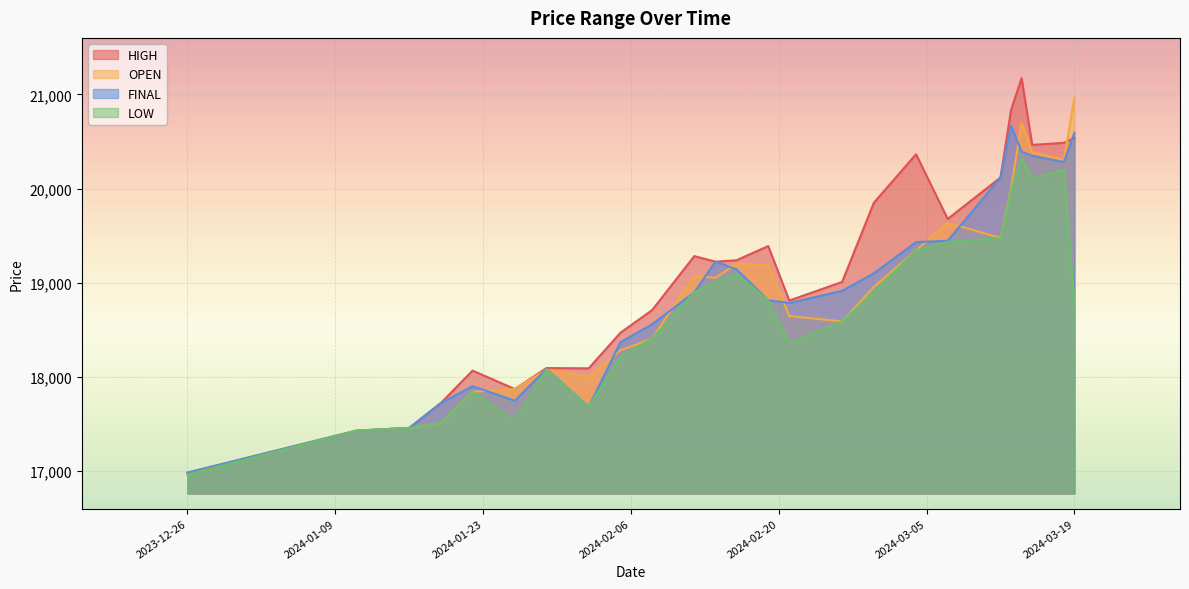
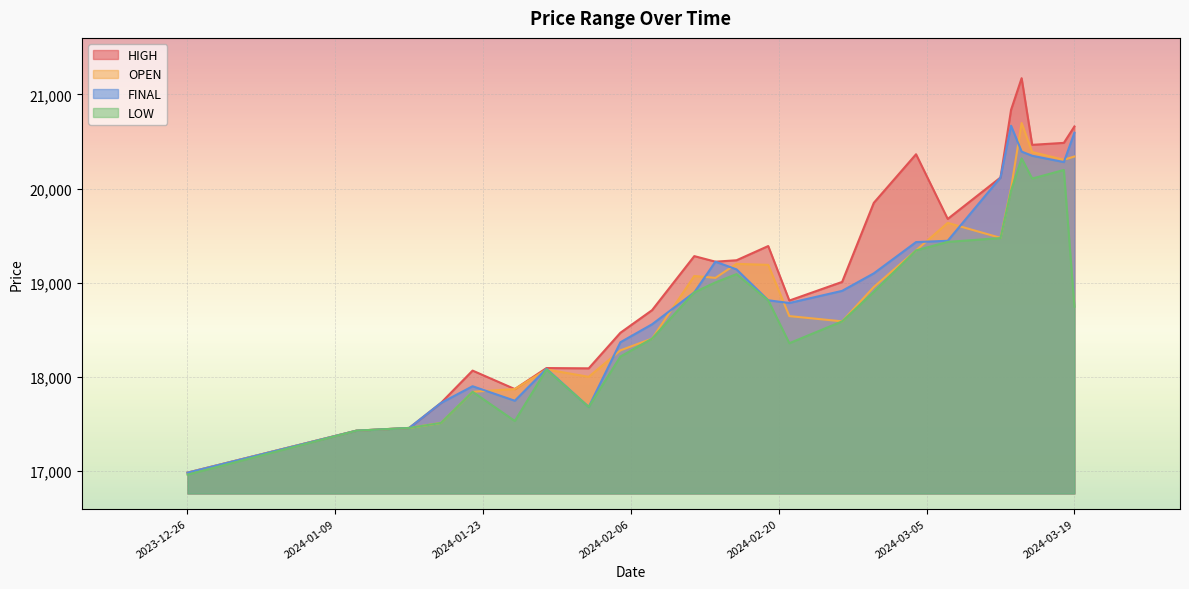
HIGH, 2024-03-19: 20,500 -> 20,700
OPEN, 2024-03-19: 21,000 -> 20,300
